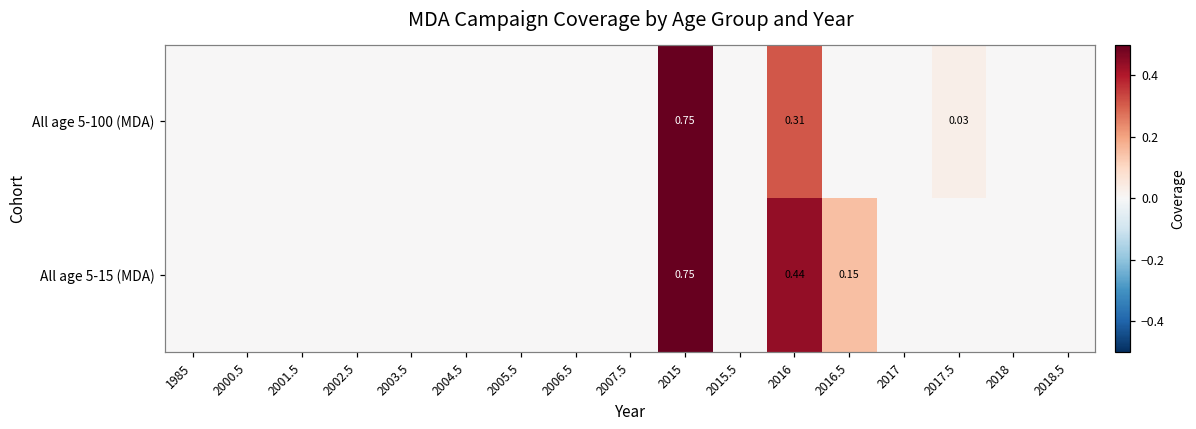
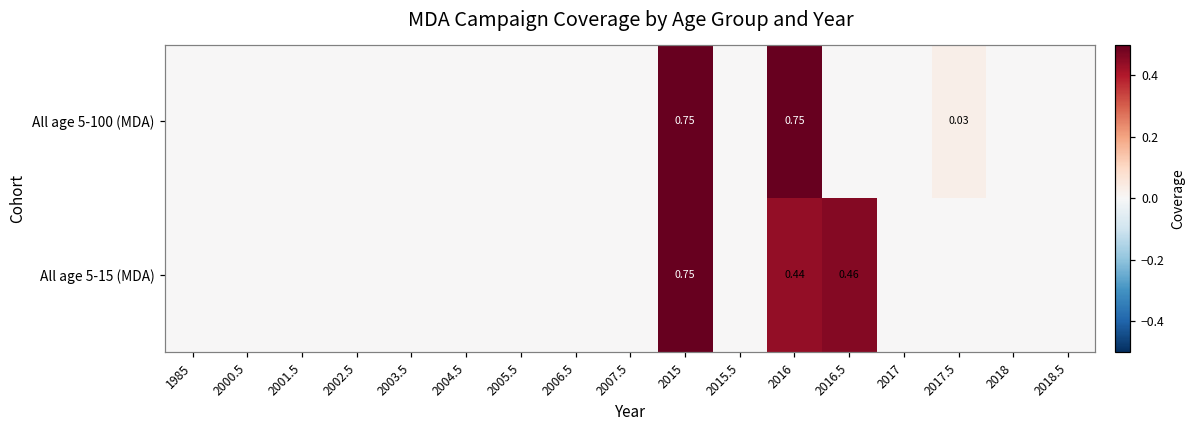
All age 5-100 (MDA), 2016: 0.31 -> 0.75
All age 5-15 (MDA), 2016.5: 0.15 -> 0.46
